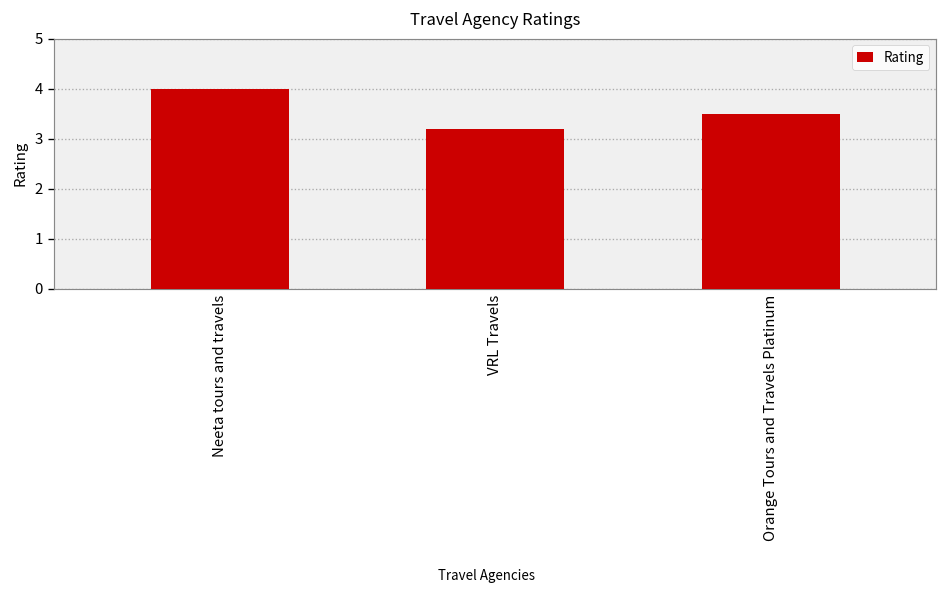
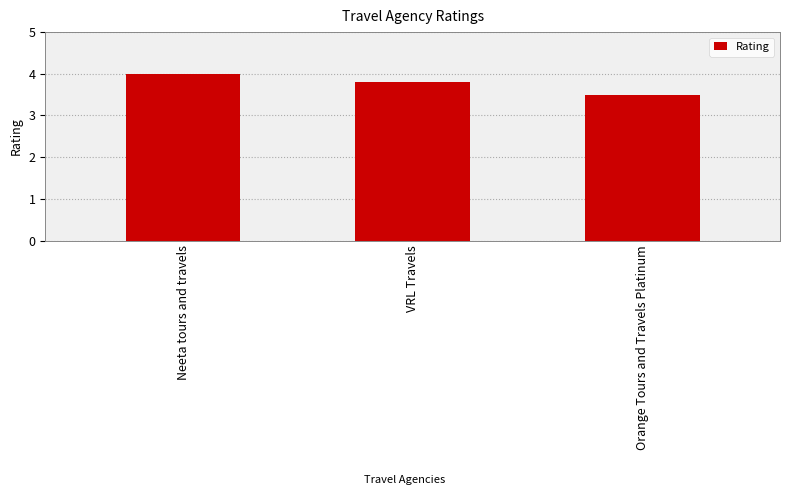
VRL Travels: 3.2 -> 3.8
